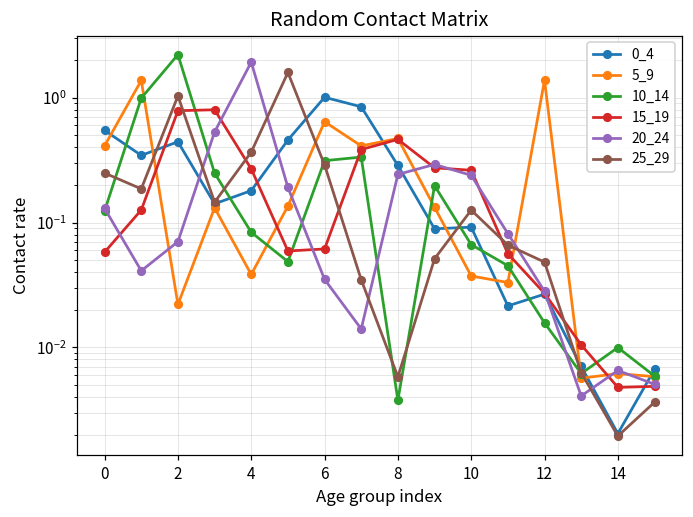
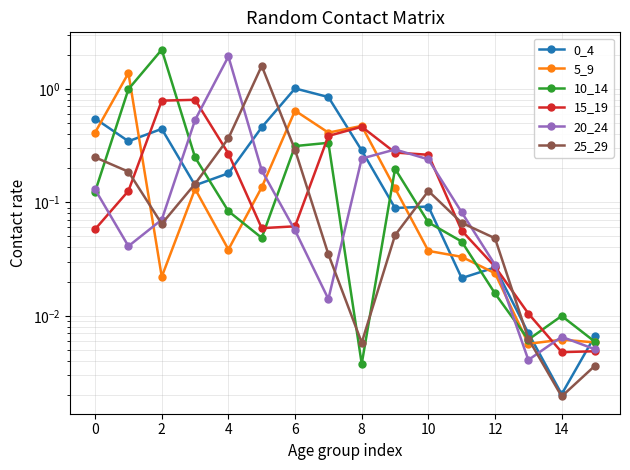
25_29, 2: 1.0 -> 0.06
20_24, 6: 0.035 -> 0.06
5_9, 12: 1.4 -> 0.024
